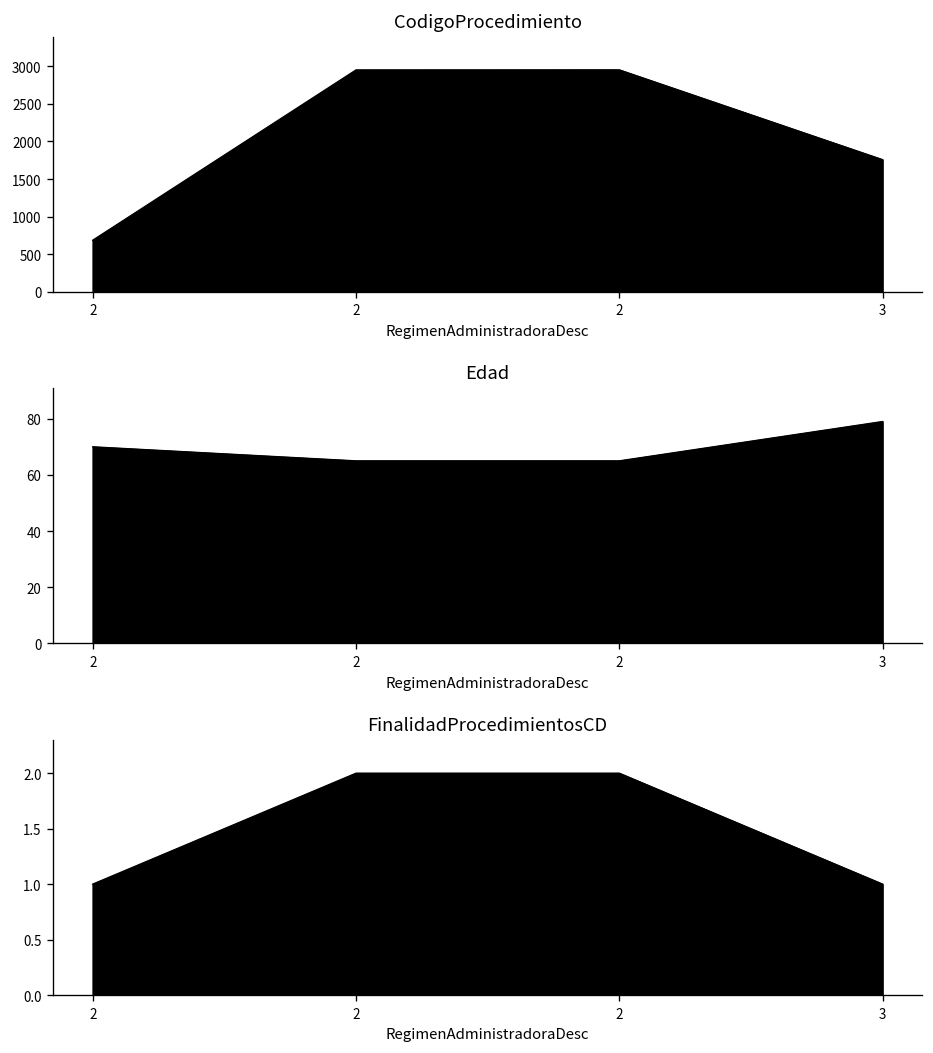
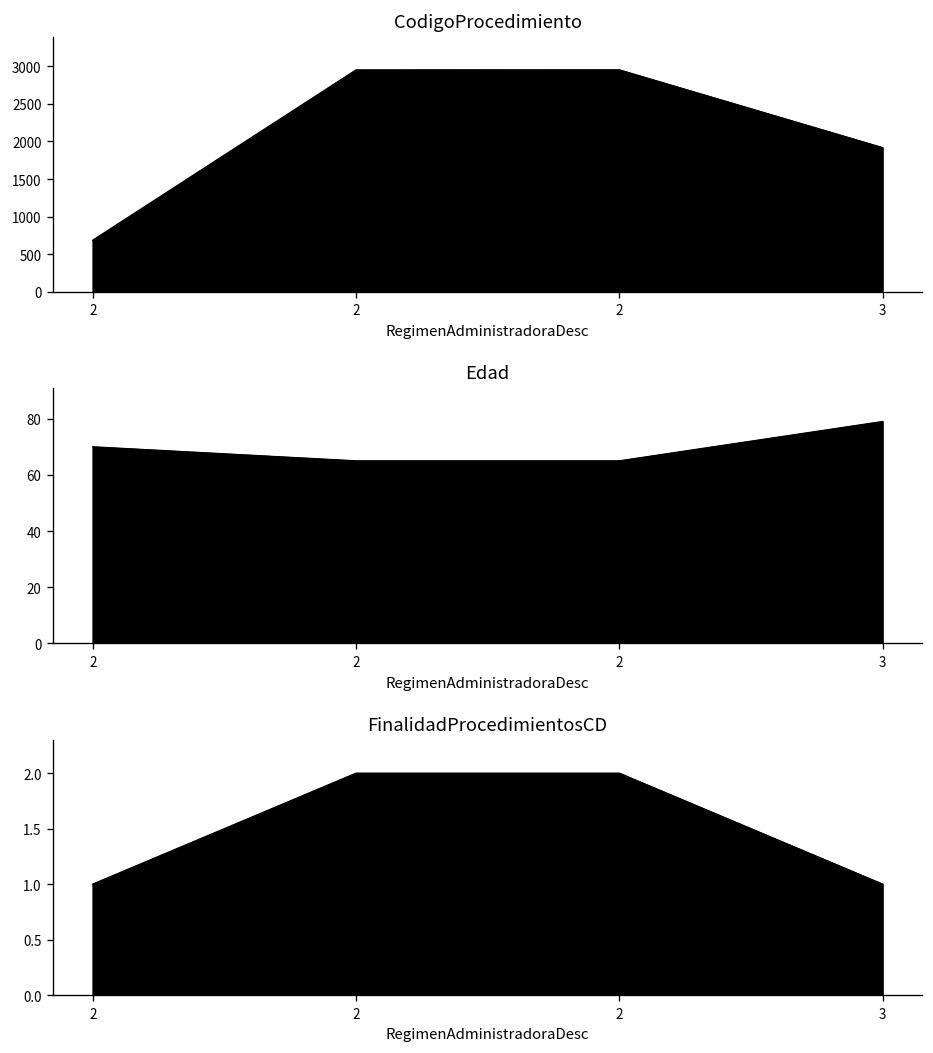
CodigoProcedimiento, 3: 1800 -> 1900
